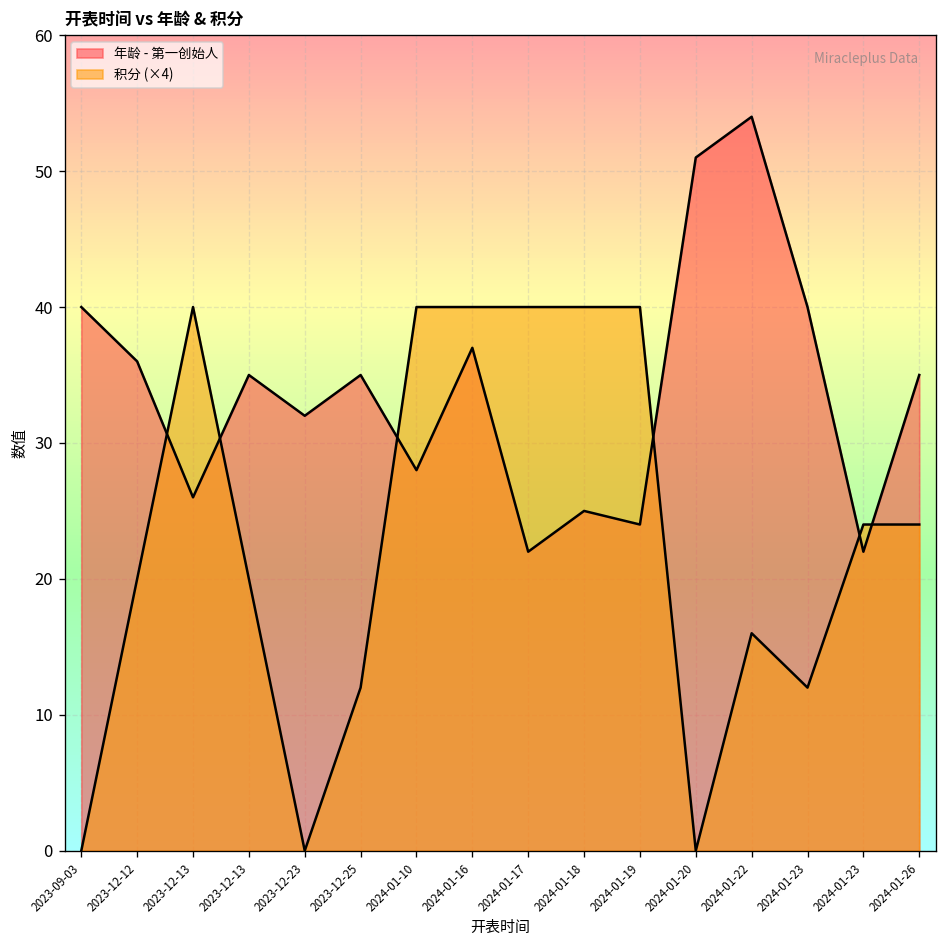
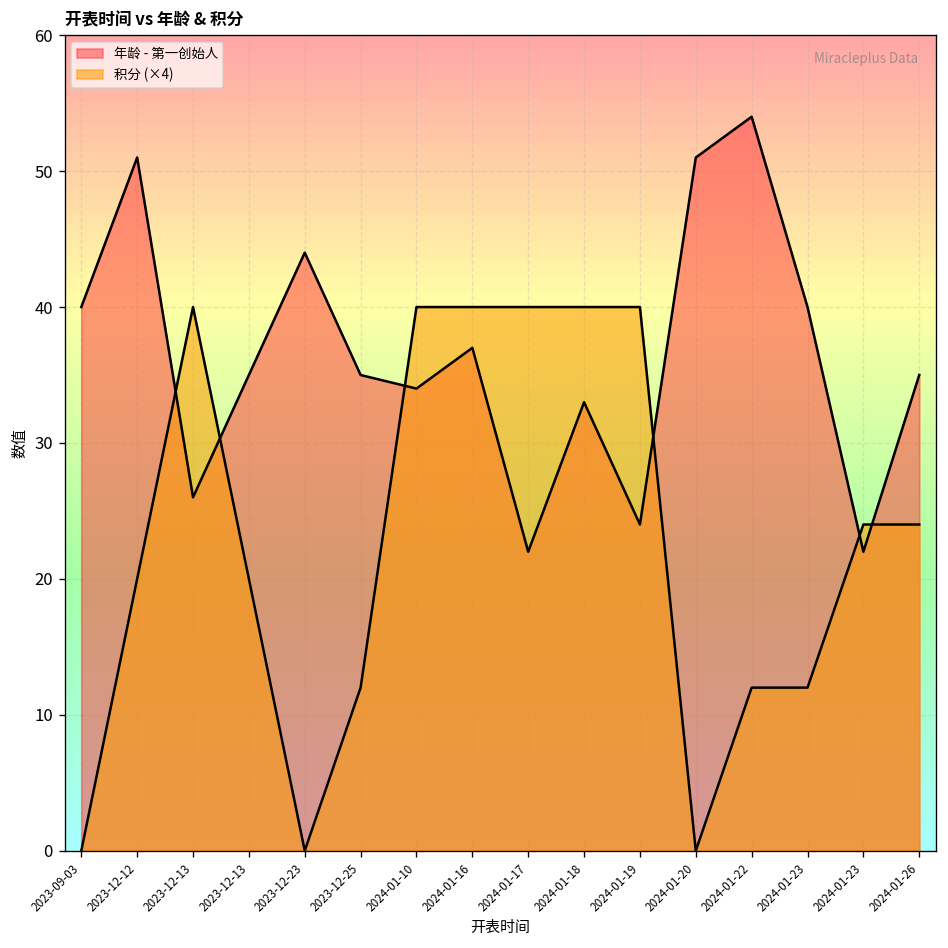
年龄 - 第一创始人, 2023-12-12: 36 -> 51
年龄 - 第一创始人, 2023-12-23: 32 -> 44
年龄 - 第一创始人, 2024-01-10: 28 -> 34
年龄 - 第一创始人, 2024-01-18: 25 -> 33
积分 (×4), 2024-01-22: 16.0 -> 12.0
